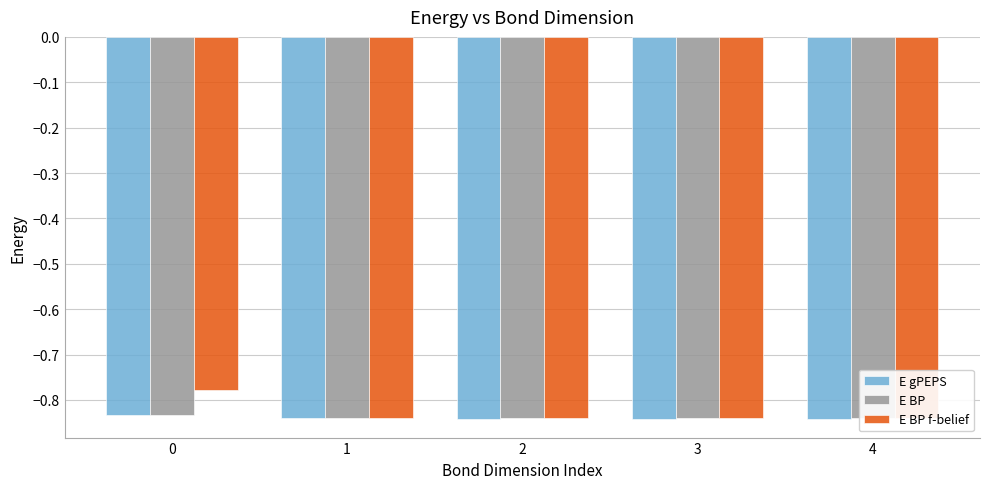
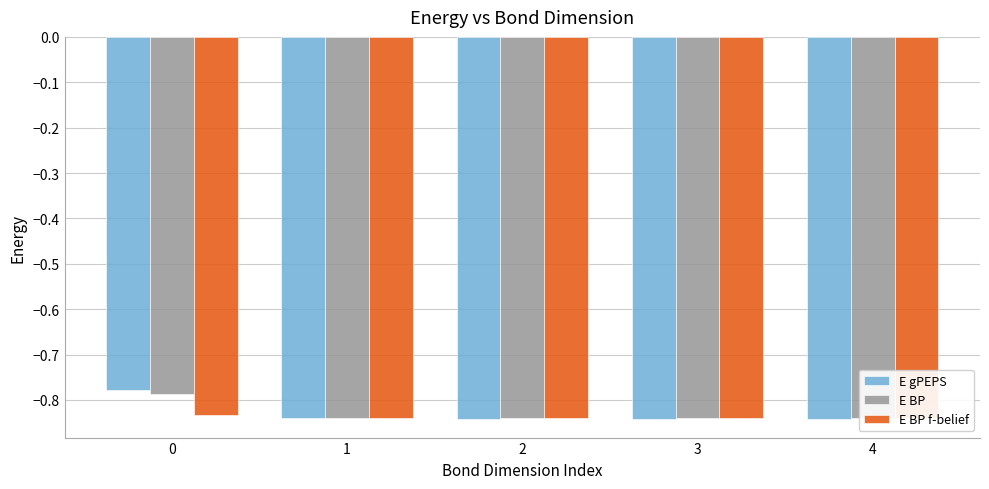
E gPEPS, 0: -0.83 -> -0.78
E BP, 0: -0.83 -> -0.79
E BP f-belief, 0: -0.78 -> -0.83
